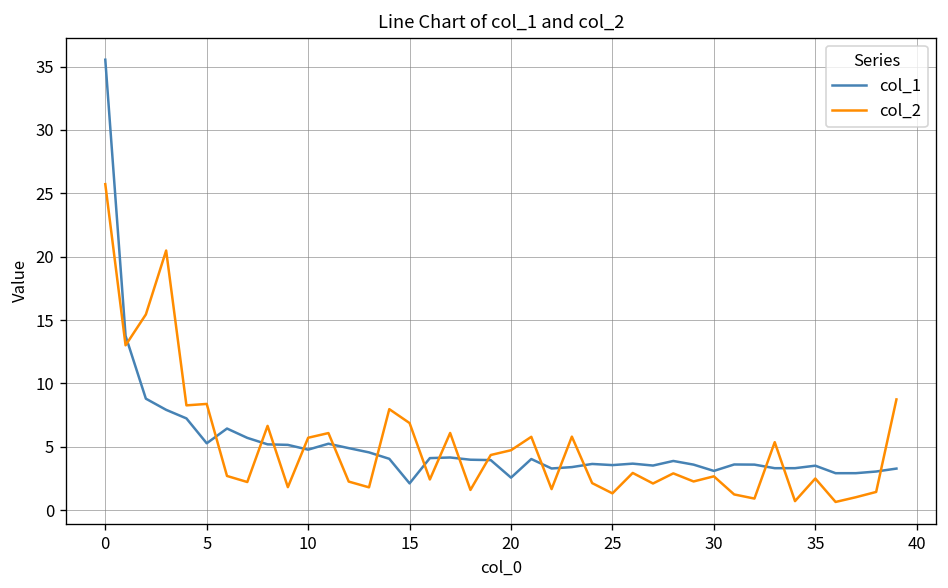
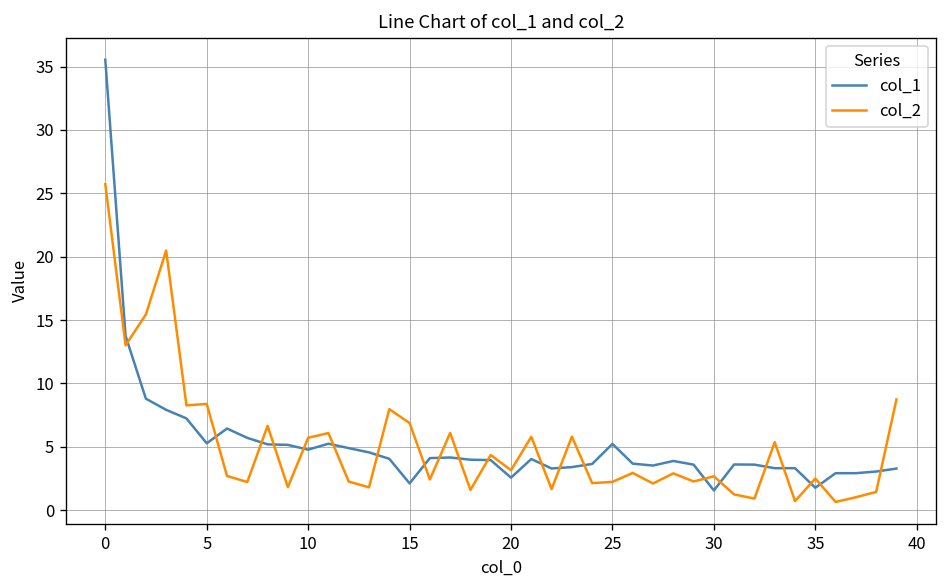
col_2, 20: 4.7 -> 3.1
col_1, 25: 3.6 -> 5.2
col_2, 25: 1.3 -> 2.2
col_1, 30: 3.1 -> 1.6
col_1, 35: 3.5 -> 1.8
